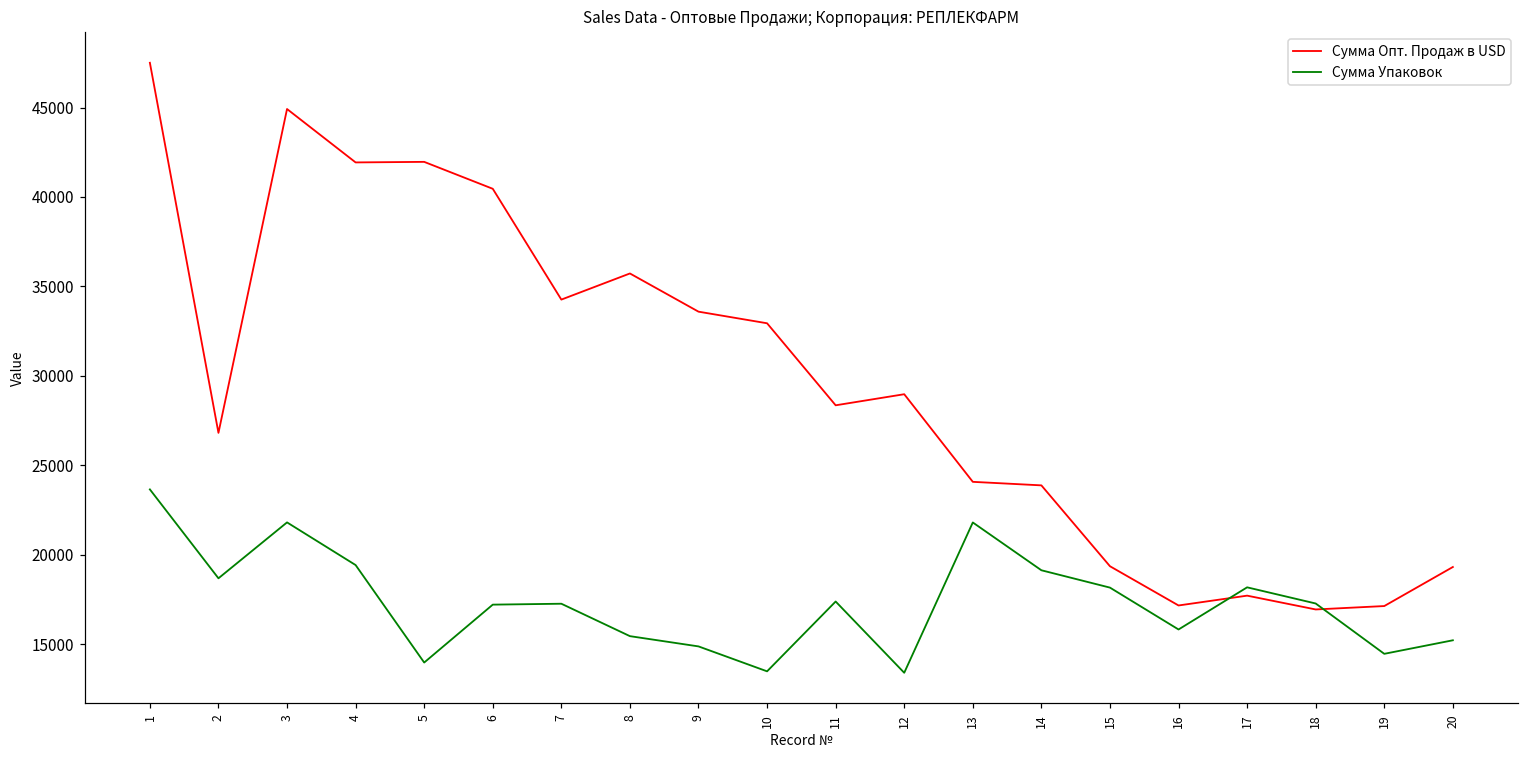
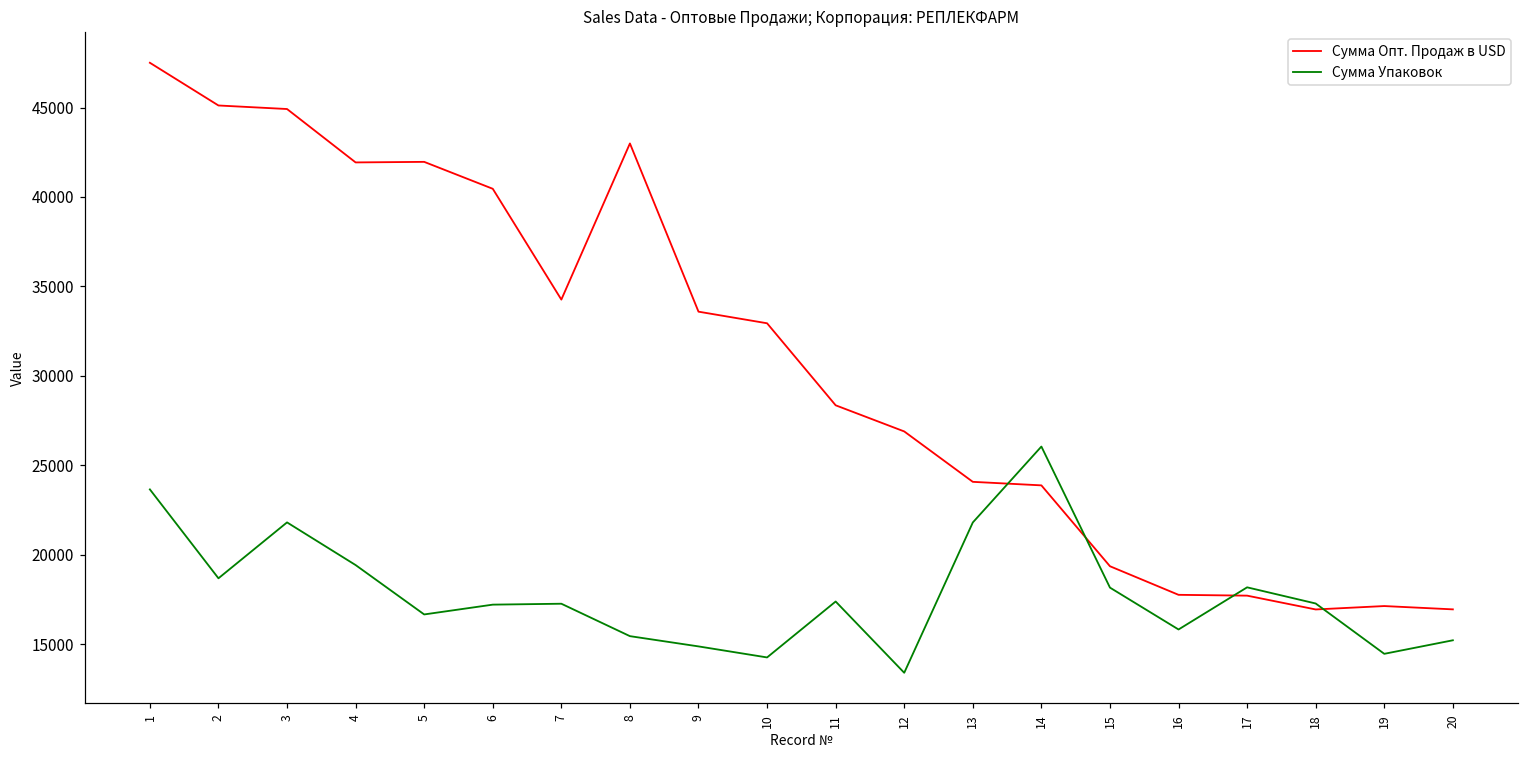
Сумма Опт. Продаж в USD, 2: 26800 -> 45100
Сумма Упаковок, 5: 14000 -> 16700
Сумма Опт. Продаж в USD, 8: 35700 -> 43000
Сумма Упаковок, 10: 13500 -> 14300
Сумма Опт. Продаж в USD, 12: 29000 -> 26900
Сумма Упаковок, 14: 19100 -> 26000
Сумма Опт. Продаж в USD, 16: 17200 -> 17800
Сумма Опт. Продаж в USD, 20: 19300 -> 16900
